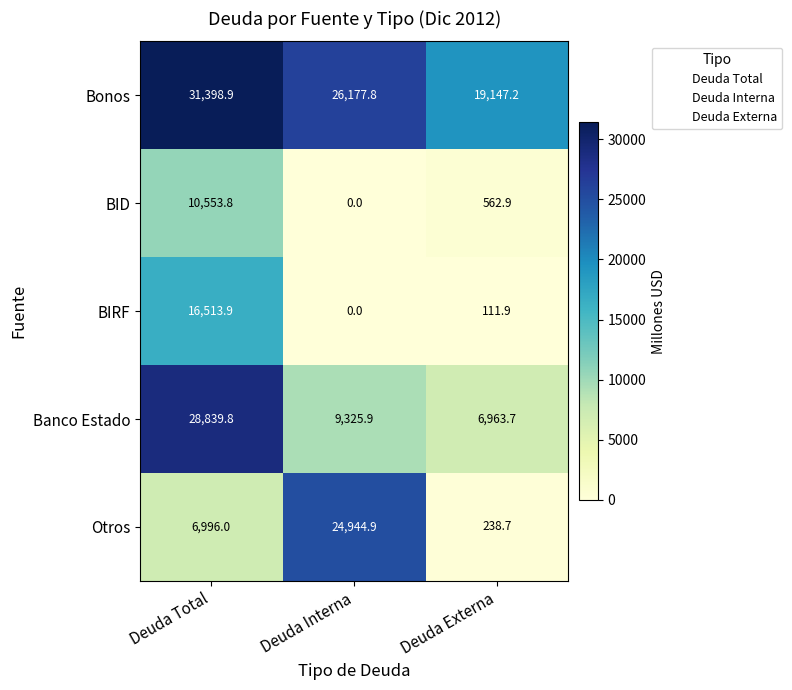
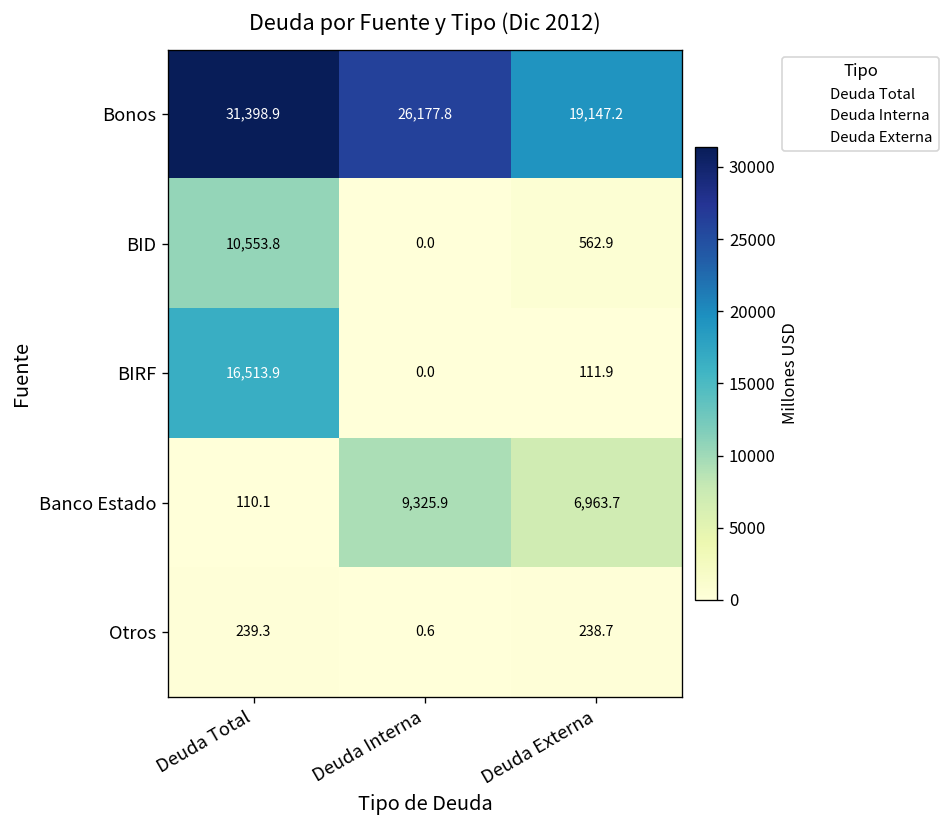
Banco Estado, Deuda Total: 28,839.8 -> 110.1
Otros, Deuda Total: 6,996.0 -> 239.3
Otros, Deuda Interna: 24,944.9 -> 0.6
